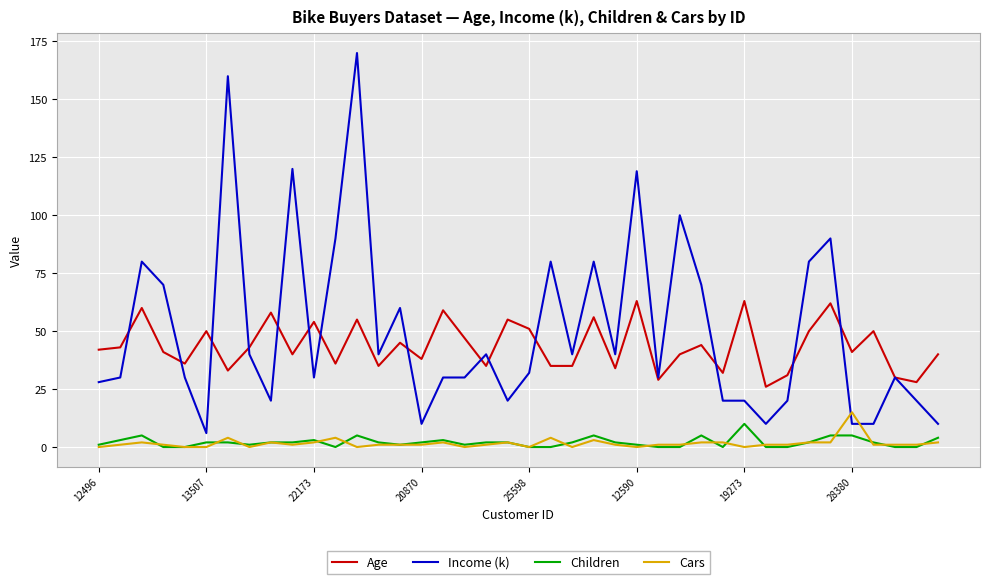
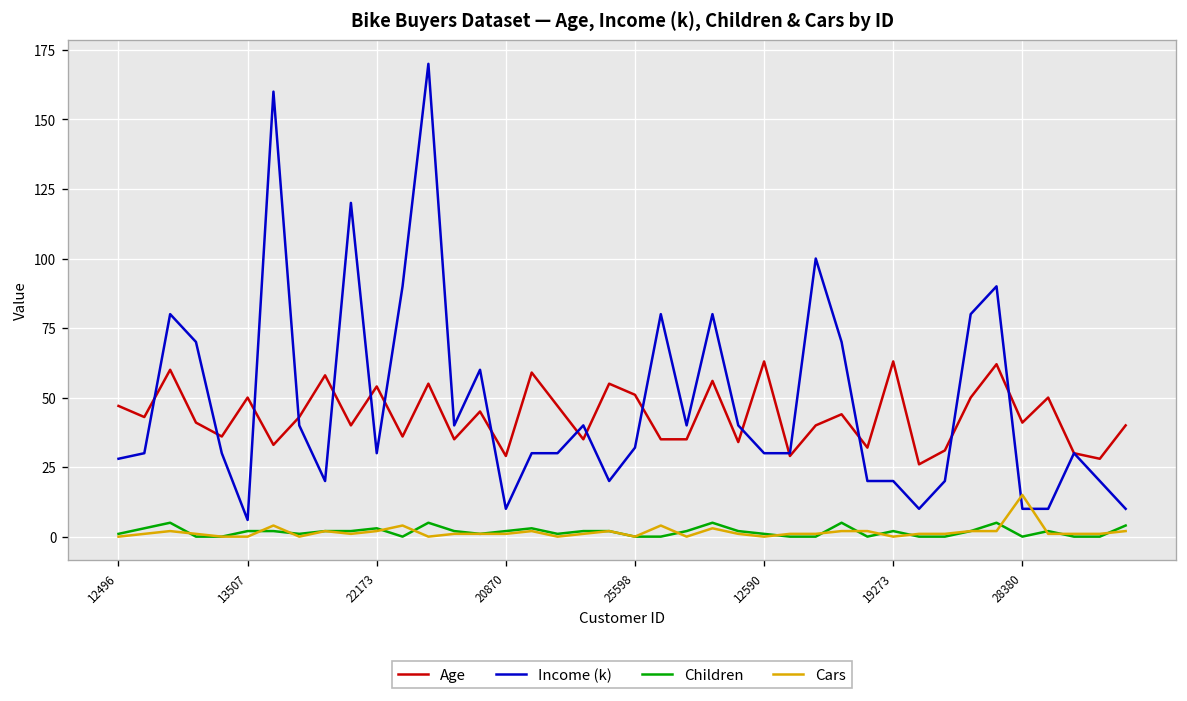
Age, 12496: 42 -> 47
Age, 20870: 38 -> 29
Income (k), 12590: 119 -> 30
Children, 19273: 10 -> 2
Children, 28380: 5 -> 0
